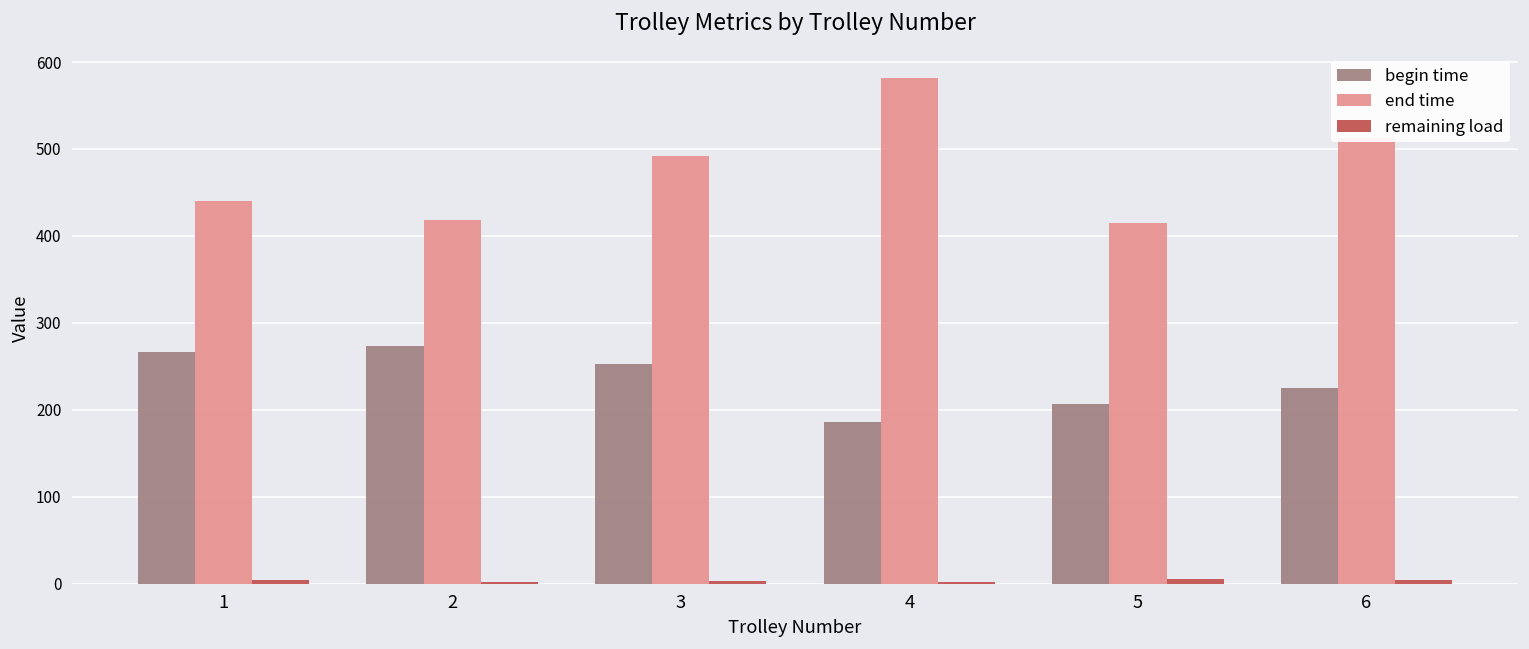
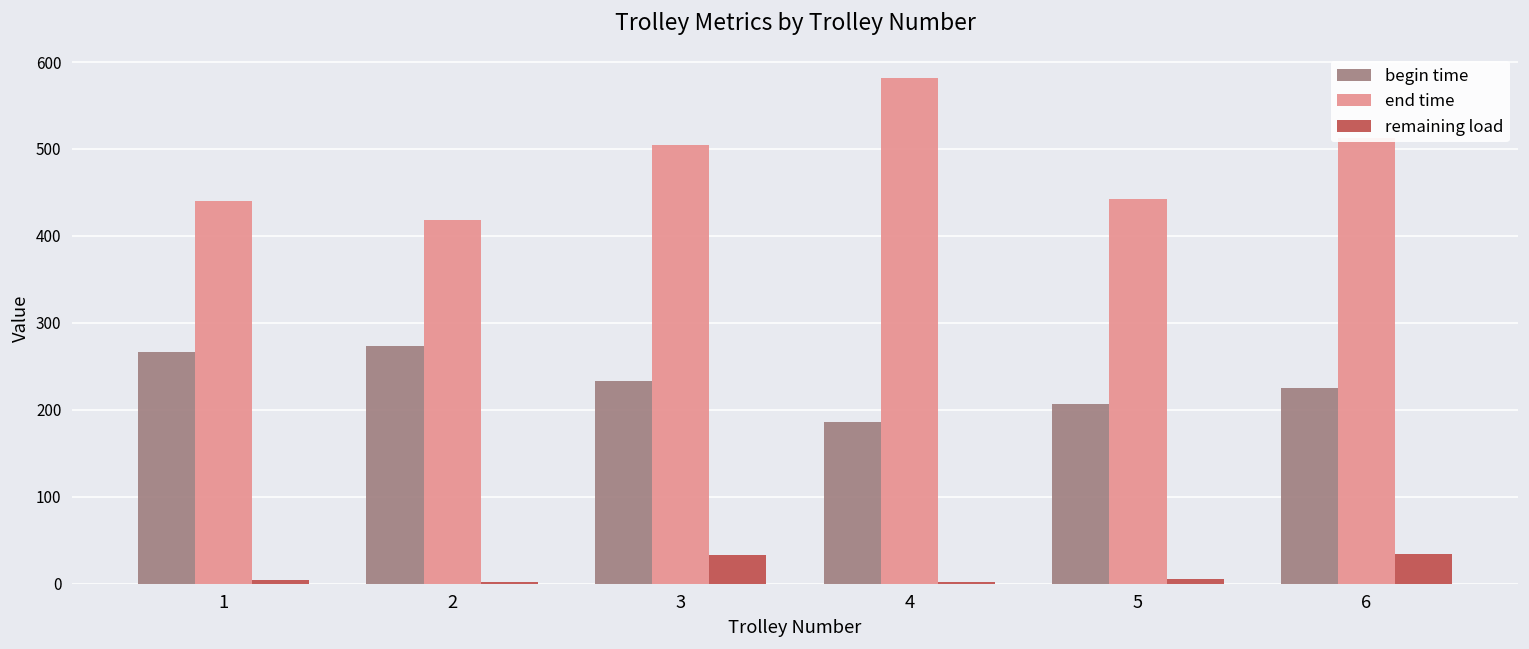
begin time, 3: 250 -> 230
end time, 3: 490 -> 500
remaining load, 3: 0 -> 30
end time, 5: 410 -> 440
remaining load, 6: 0 -> 30
